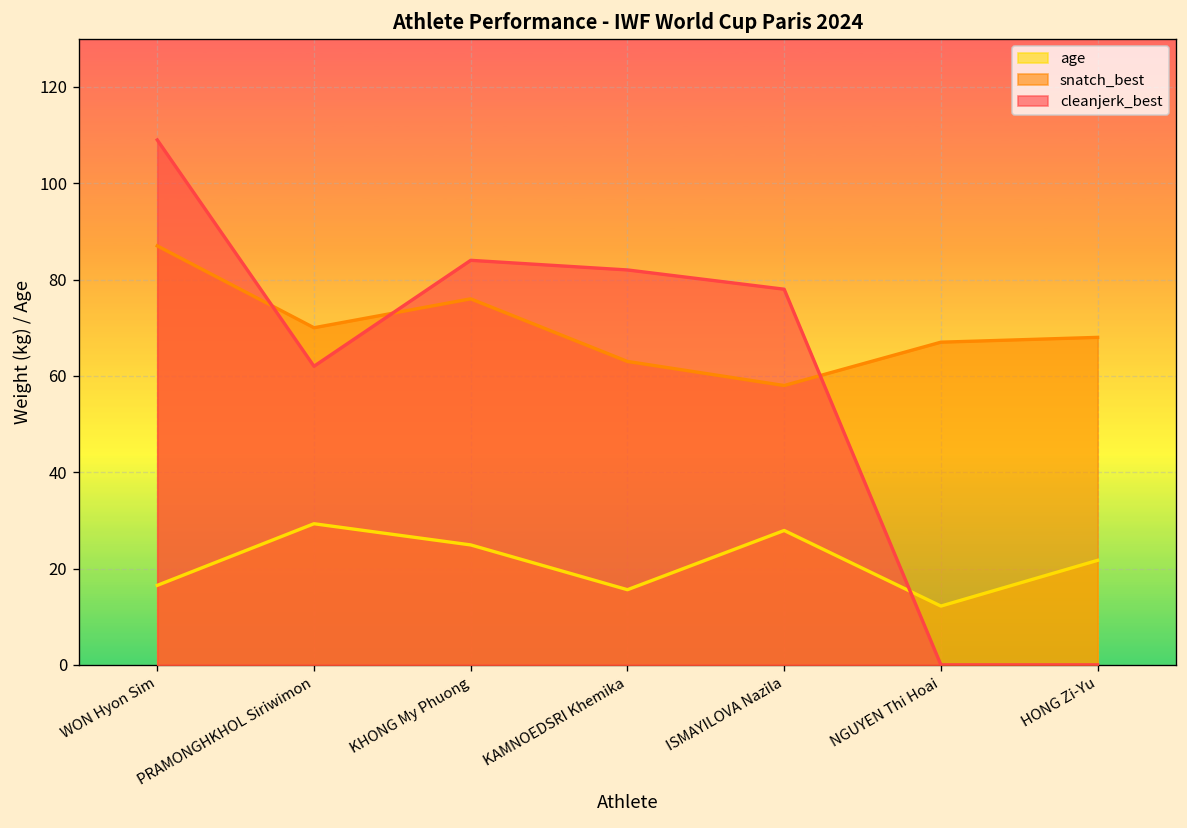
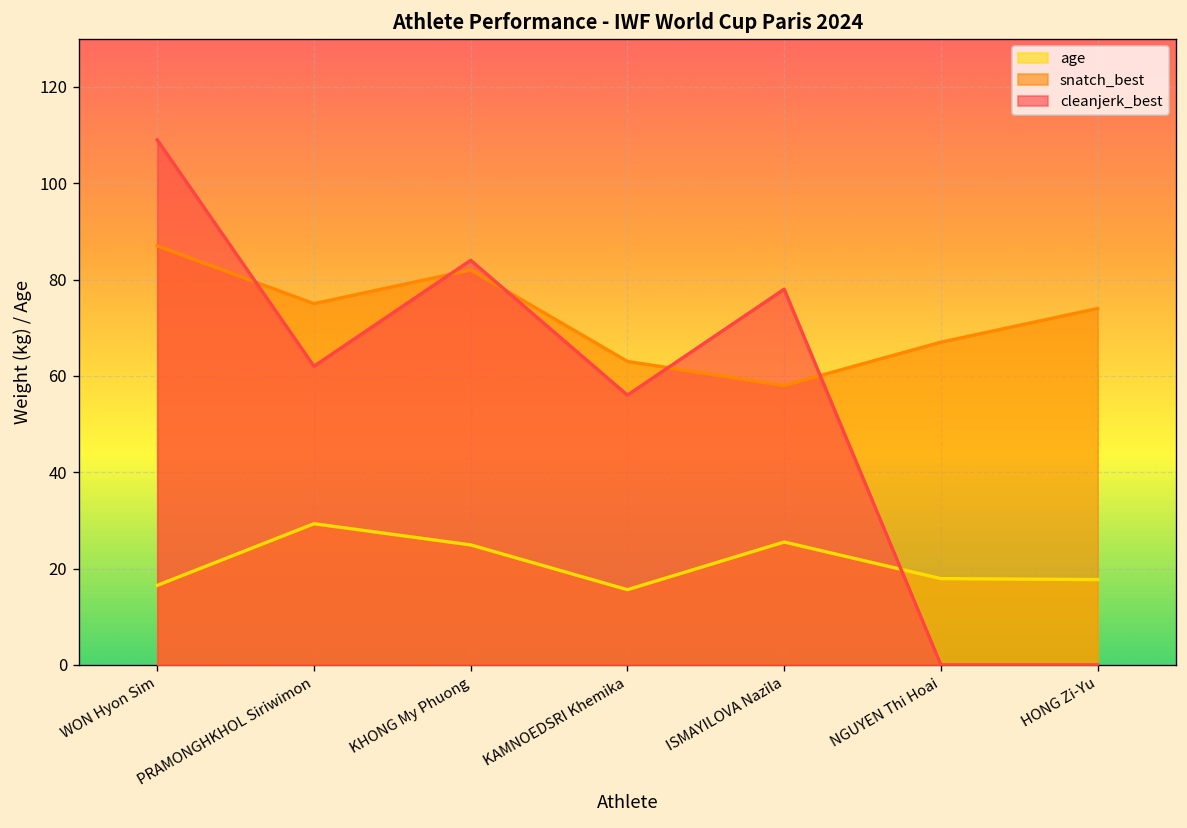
snatch_best, PRAMONGHKHOL Siriwimon: 70 -> 75
snatch_best, KHONG My Phuong: 76 -> 82
cleanjerk_best, KAMNOEDSRI Khemika: 82 -> 56
age, ISMAYILOVA Nazila: 28 -> 26
age, NGUYEN Thi Hoai: 12 -> 18
age, HONG Zi-Yu: 22 -> 18
snatch_best, HONG Zi-Yu: 68 -> 74
